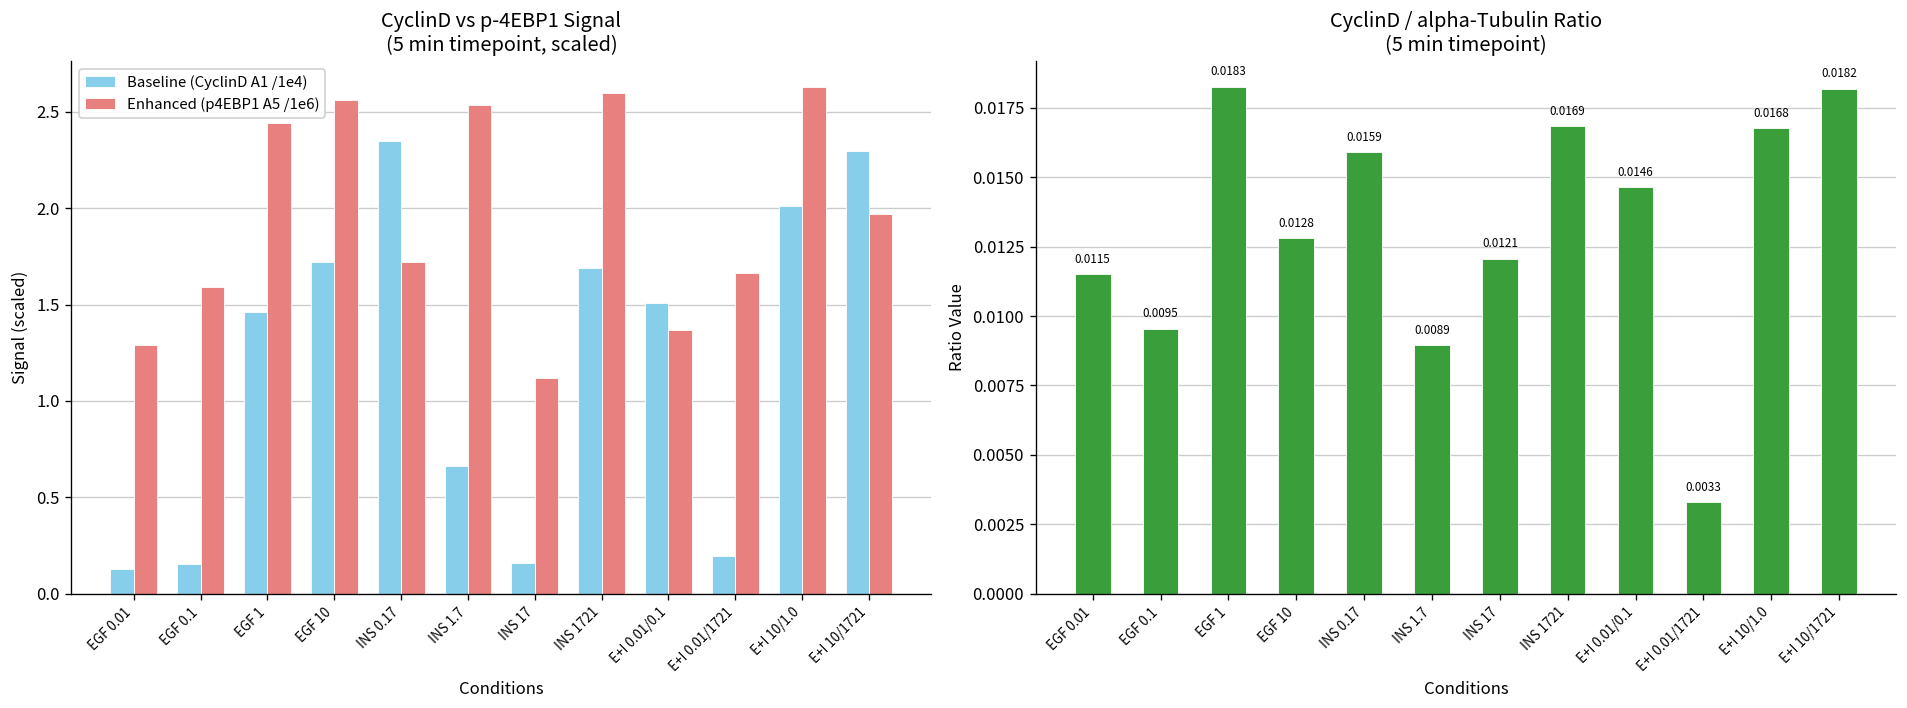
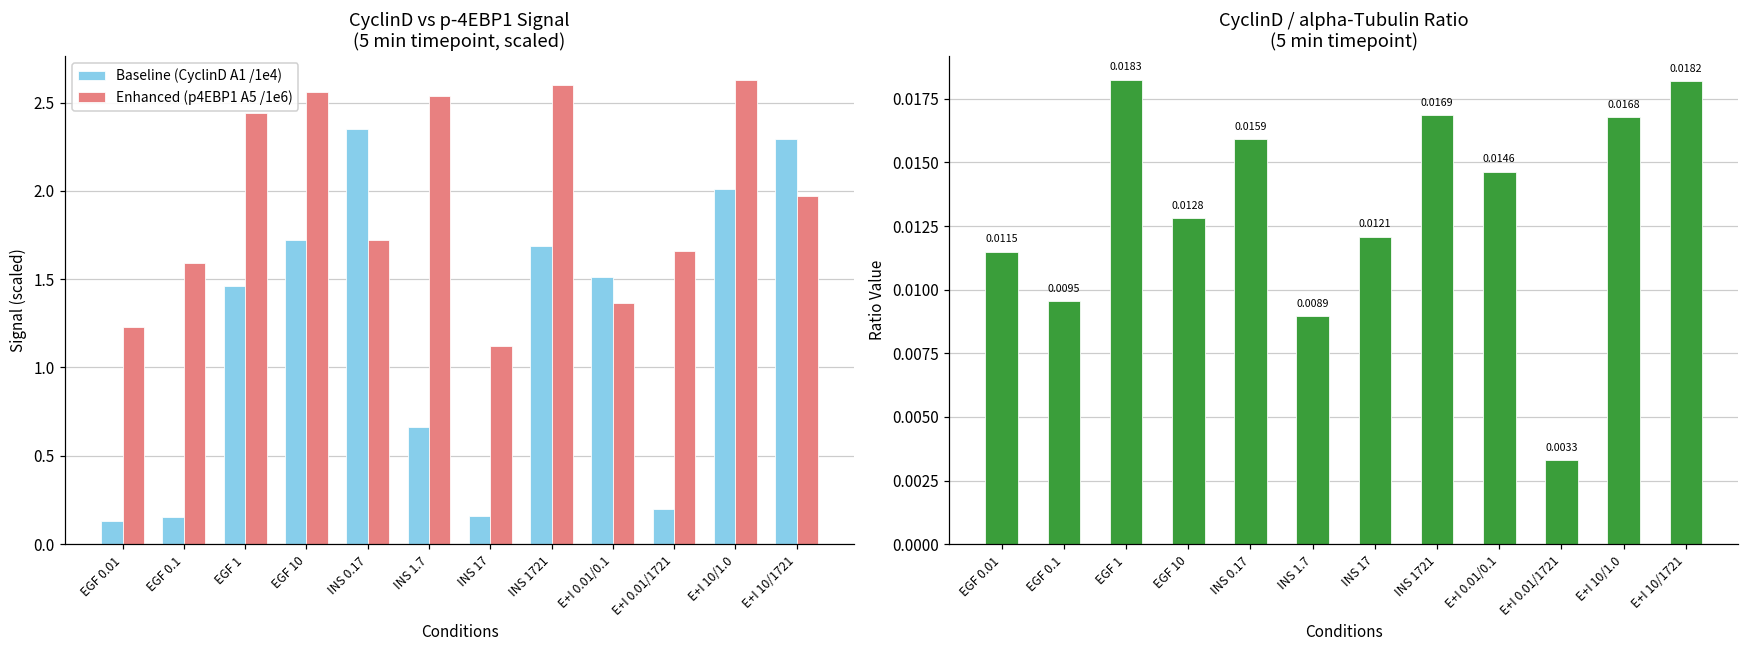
CyclinD vs p-4EBP1 Signal (5 min timepoint, scaled), Enhanced (p4EBP1 A5 /1e6), EGF 0.01: 1.29 -> 1.23
